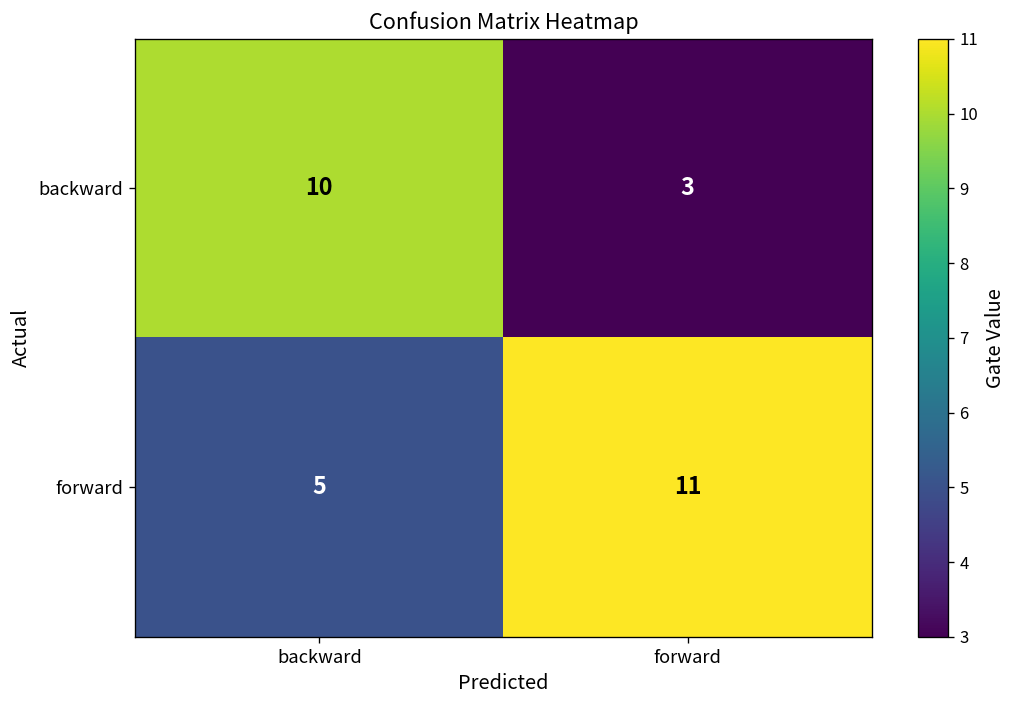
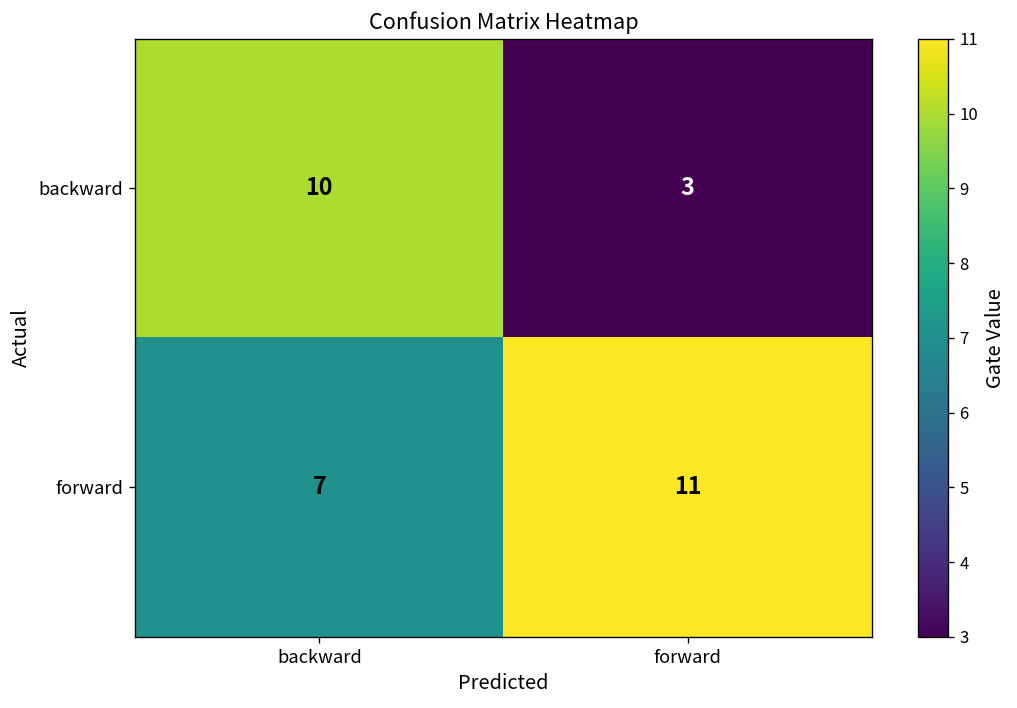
forward, backward: 5 -> 7
